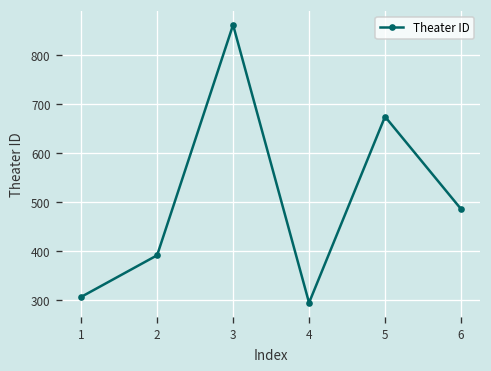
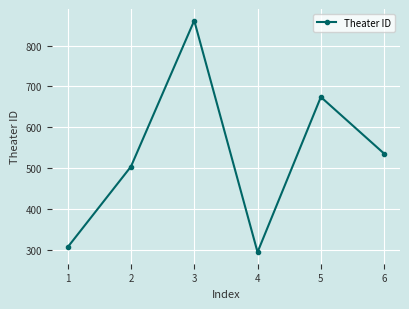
2: 390 -> 500
6: 490 -> 540
